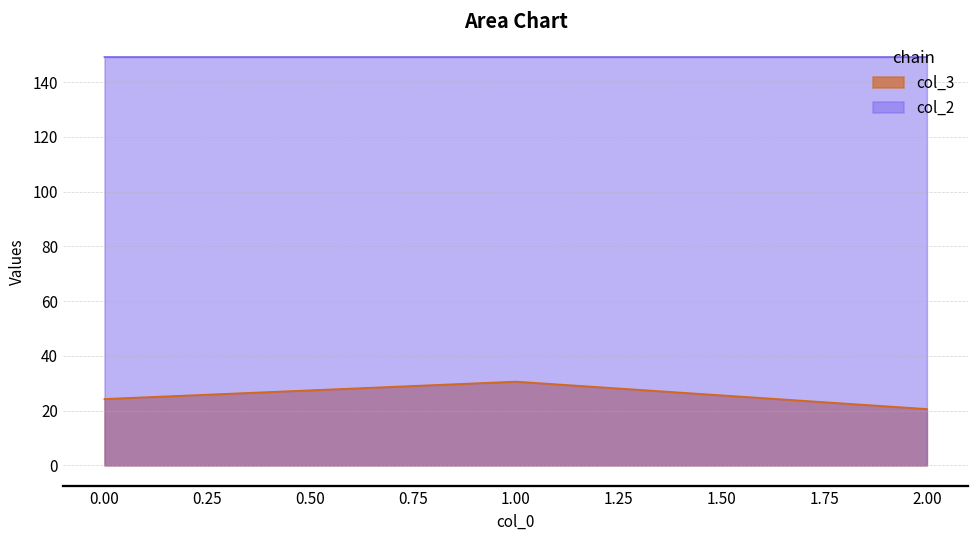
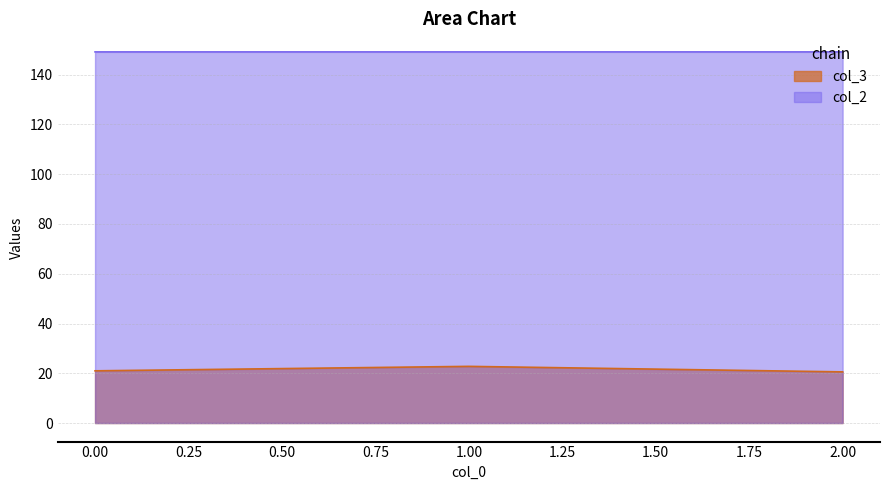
col_3, 0.00: 24 -> 21
col_3, 1.00: 31 -> 23
